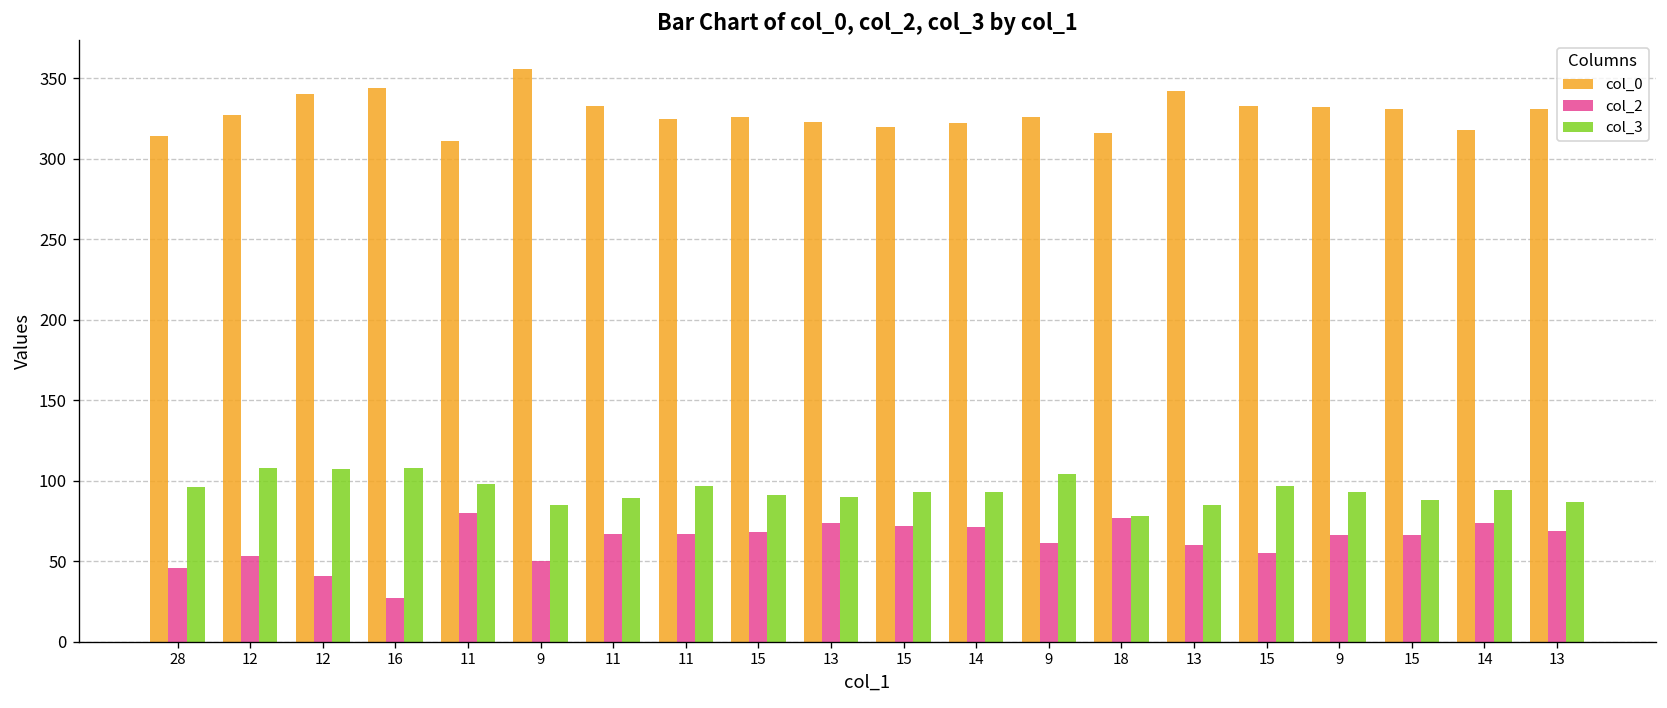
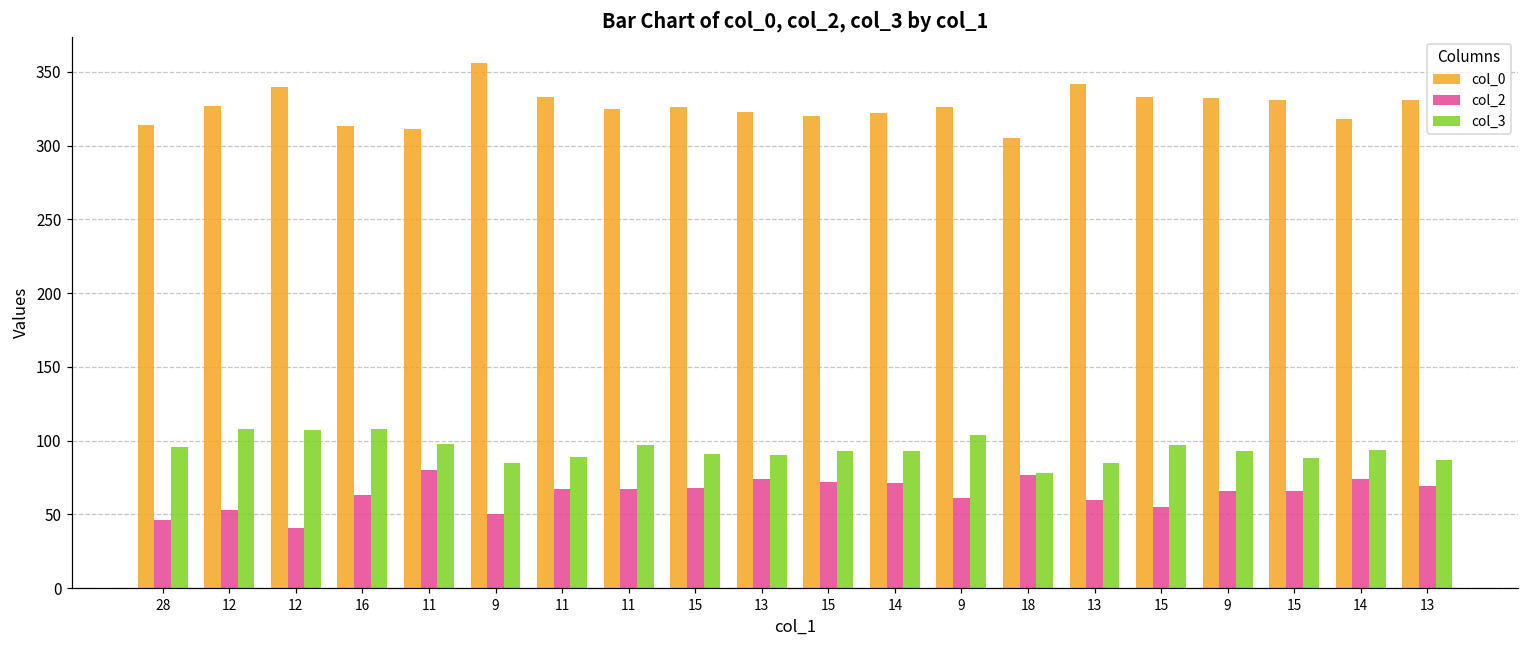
col_0, 16: 344 -> 313
col_2, 16: 27 -> 63
col_0, 18: 316 -> 305
